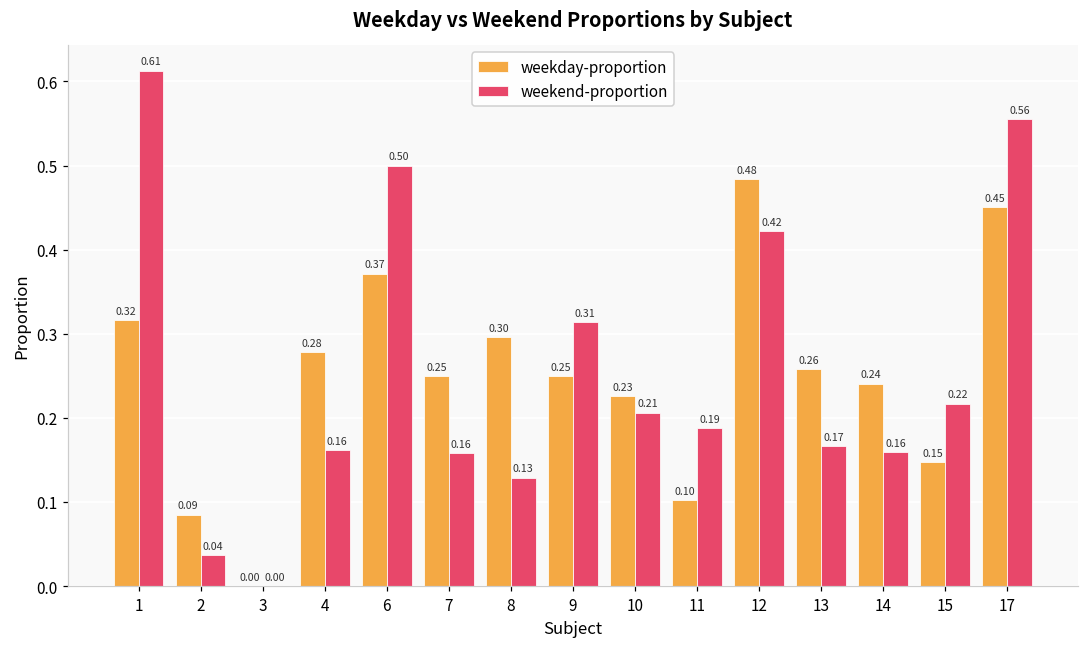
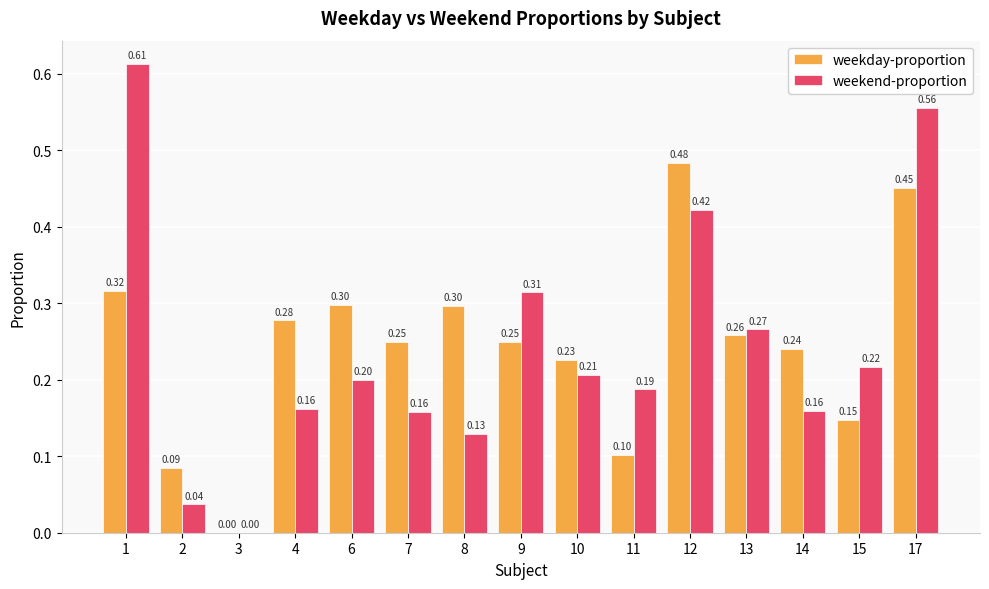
weekday-proportion, 6: 0.37 -> 0.30
weekend-proportion, 6: 0.50 -> 0.20
weekend-proportion, 13: 0.17 -> 0.27
